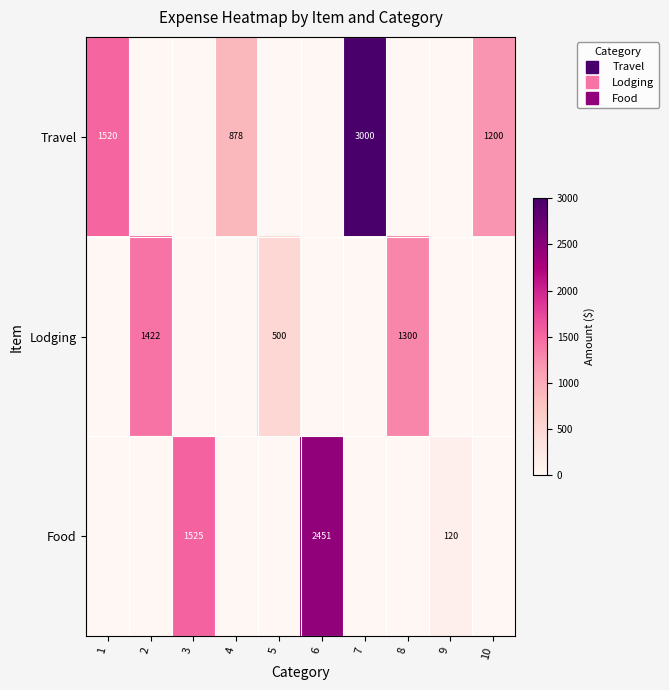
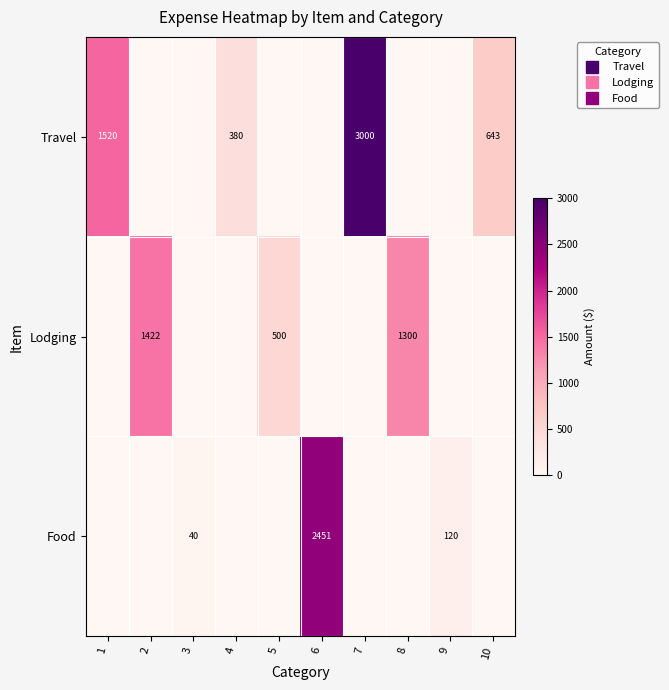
Travel, 4: 878 -> 380
Travel, 10: 1200 -> 643
Food, 3: 1525 -> 40
